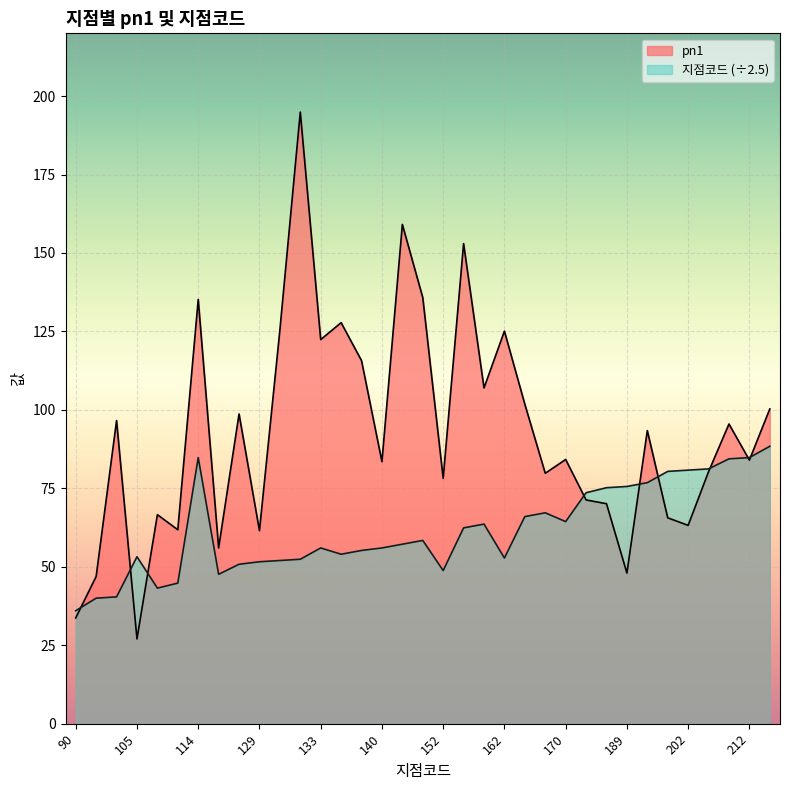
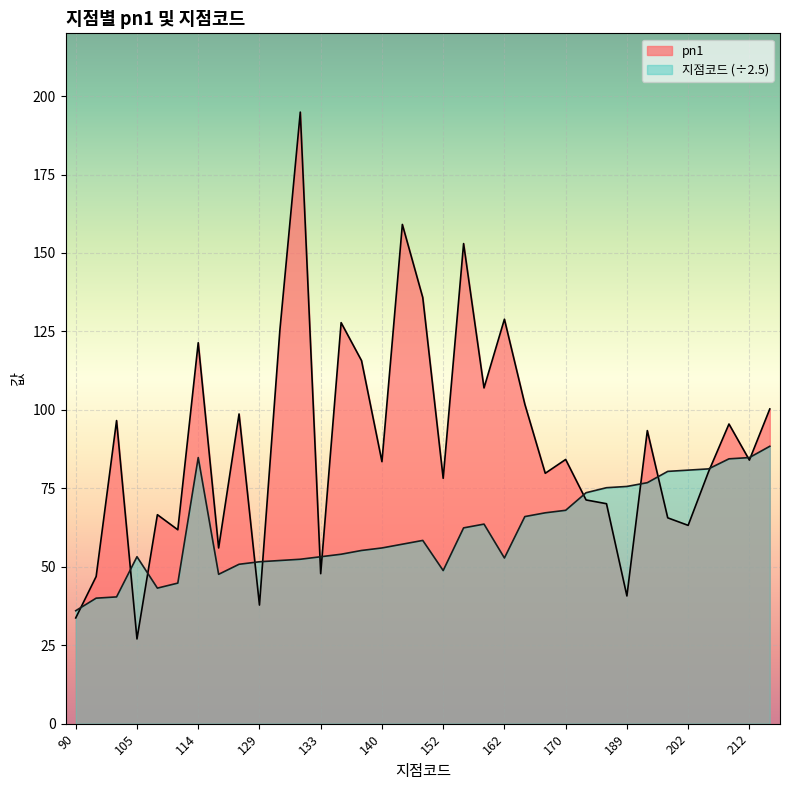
pn1, 114: 135 -> 121
pn1, 129: 62 -> 38
pn1, 133: 122 -> 48
지점코드 (÷2.5), 133: 56 -> 53
pn1, 162: 125 -> 129
지점코드 (÷2.5), 170: 64 -> 68
pn1, 189: 48 -> 41
